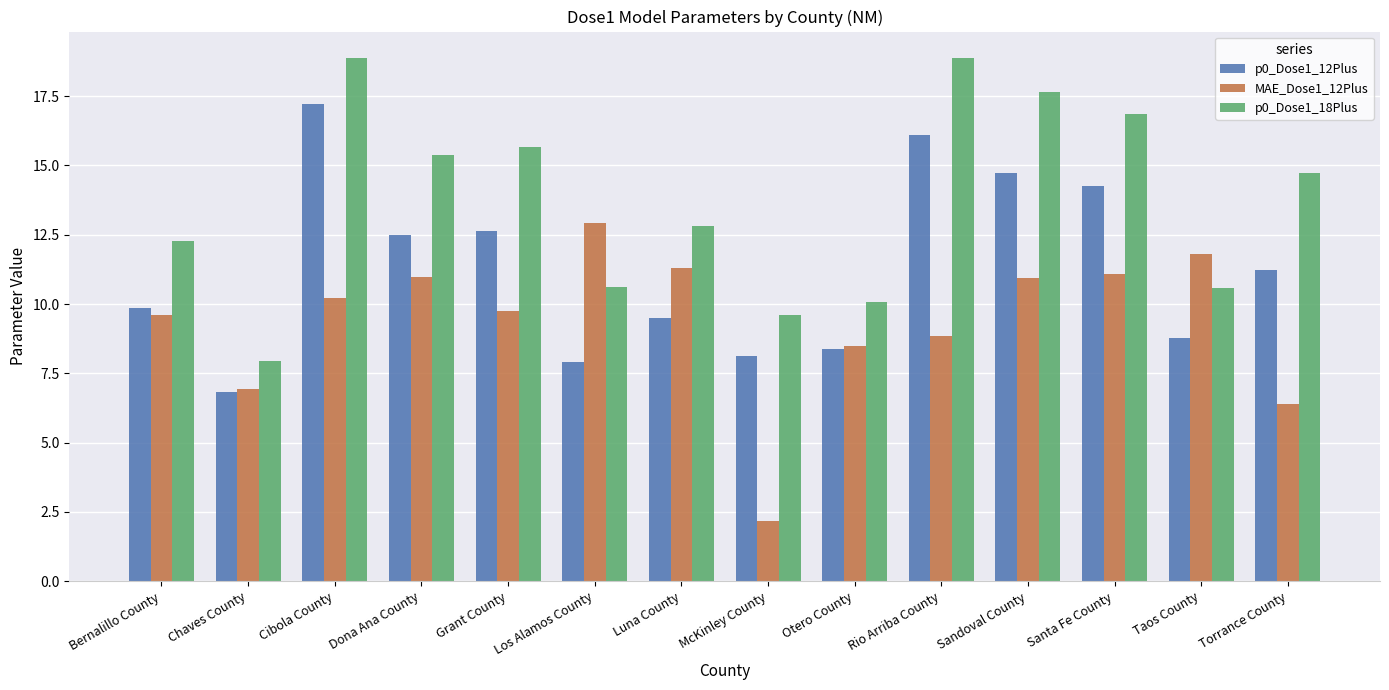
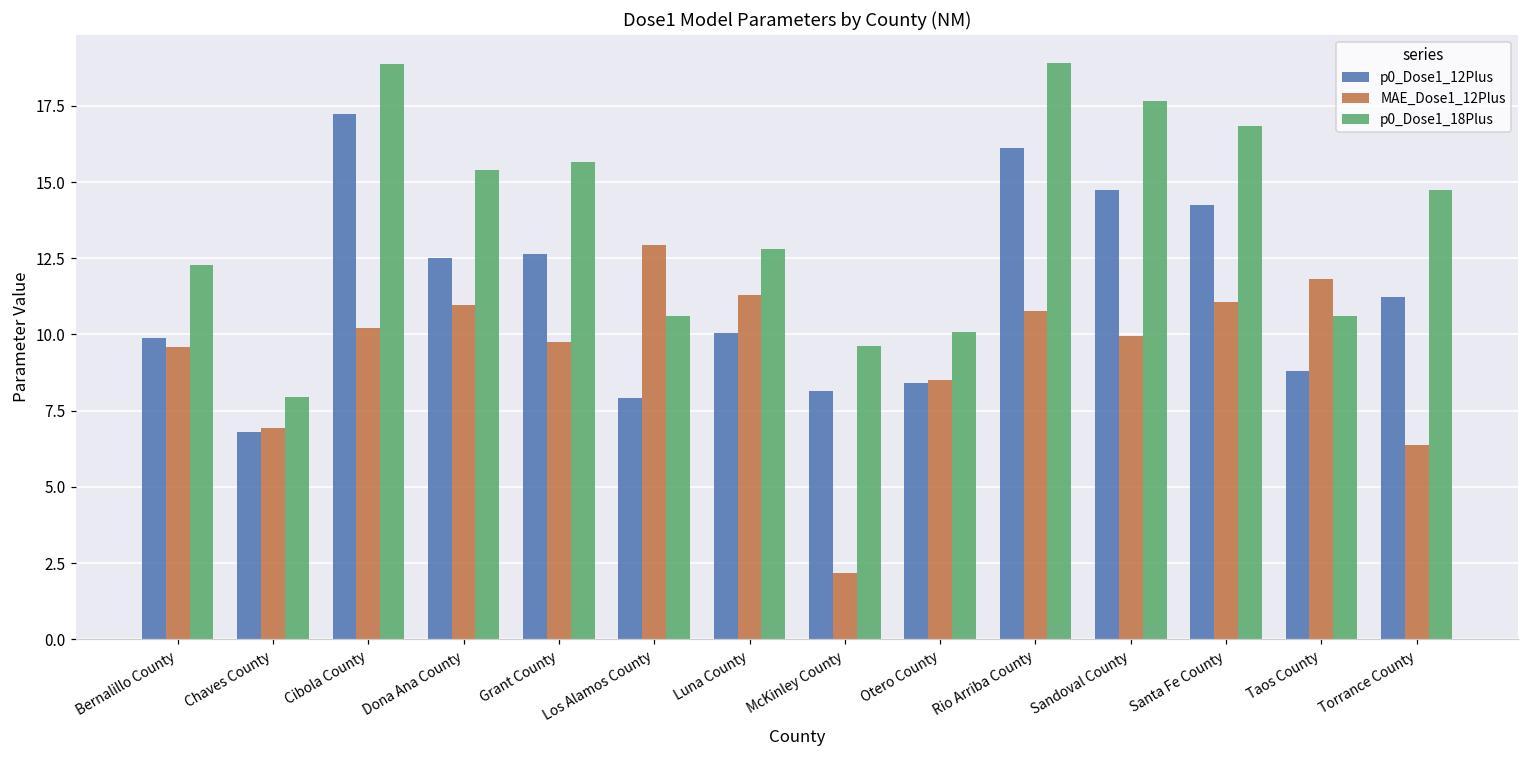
p0_Dose1_12Plus, Luna County: 9.5 -> 10.1
MAE_Dose1_12Plus, Rio Arriba County: 8.8 -> 10.8
MAE_Dose1_12Plus, Sandoval County: 10.9 -> 9.9
